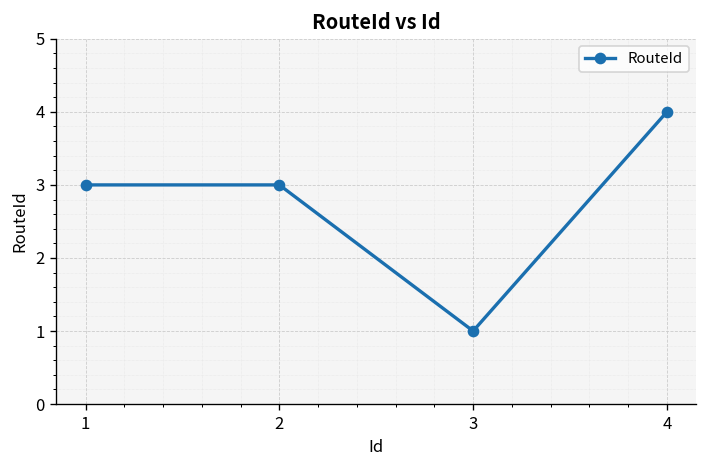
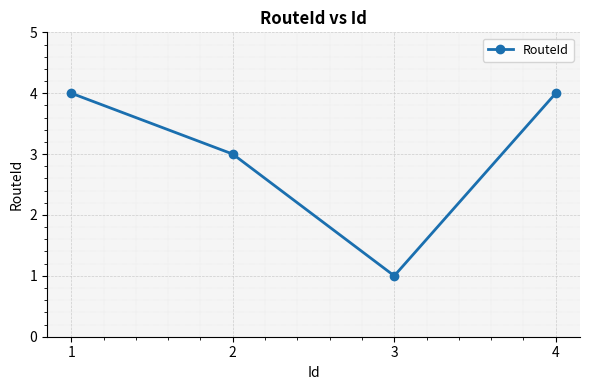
1: 3 -> 4
